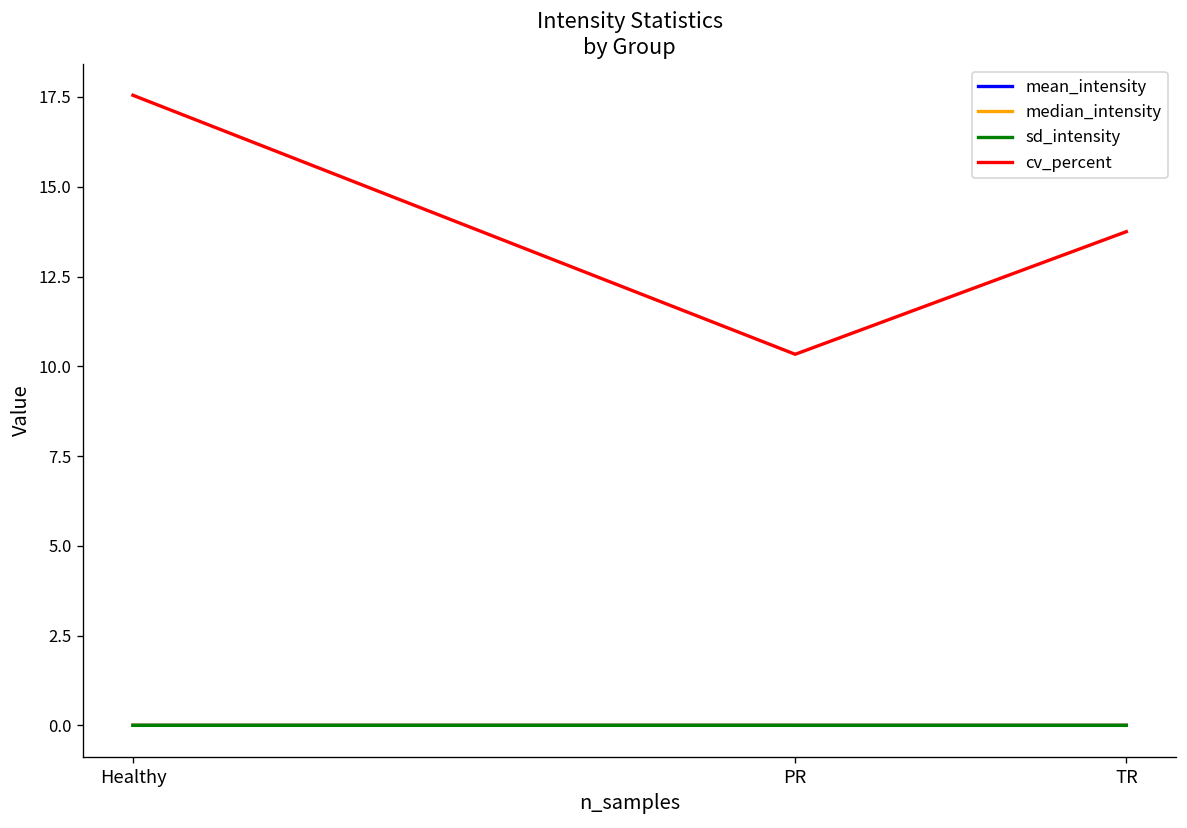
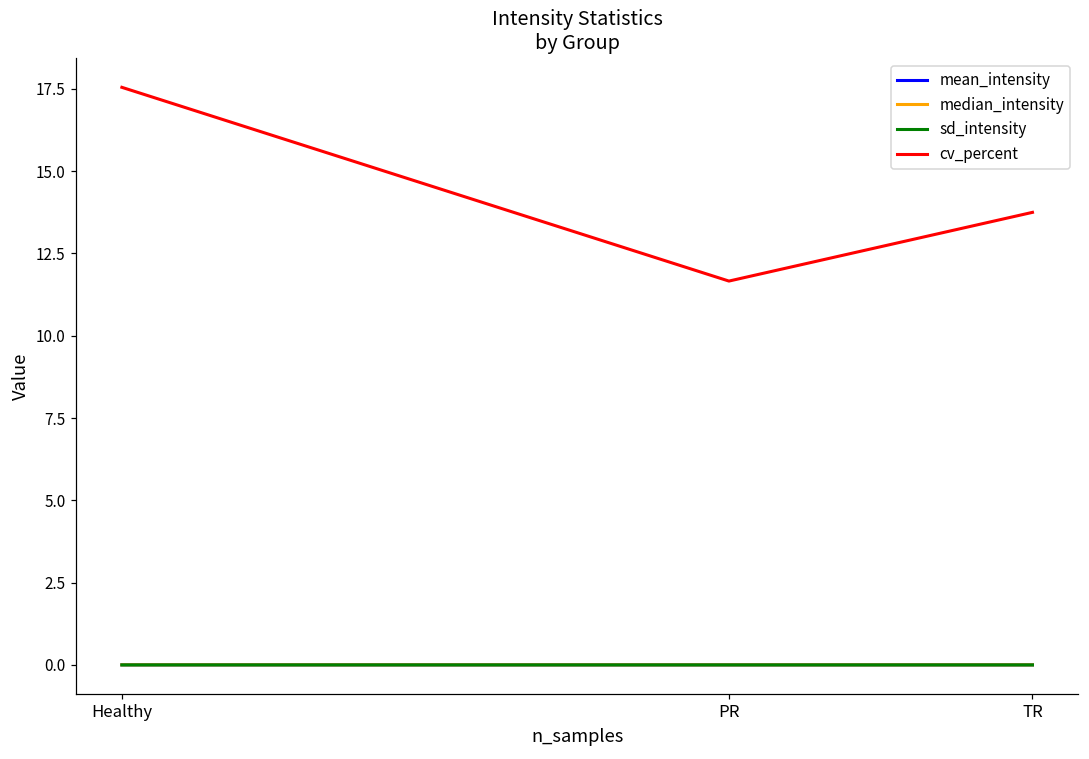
cv_percent, PR: 10.3 -> 11.7
